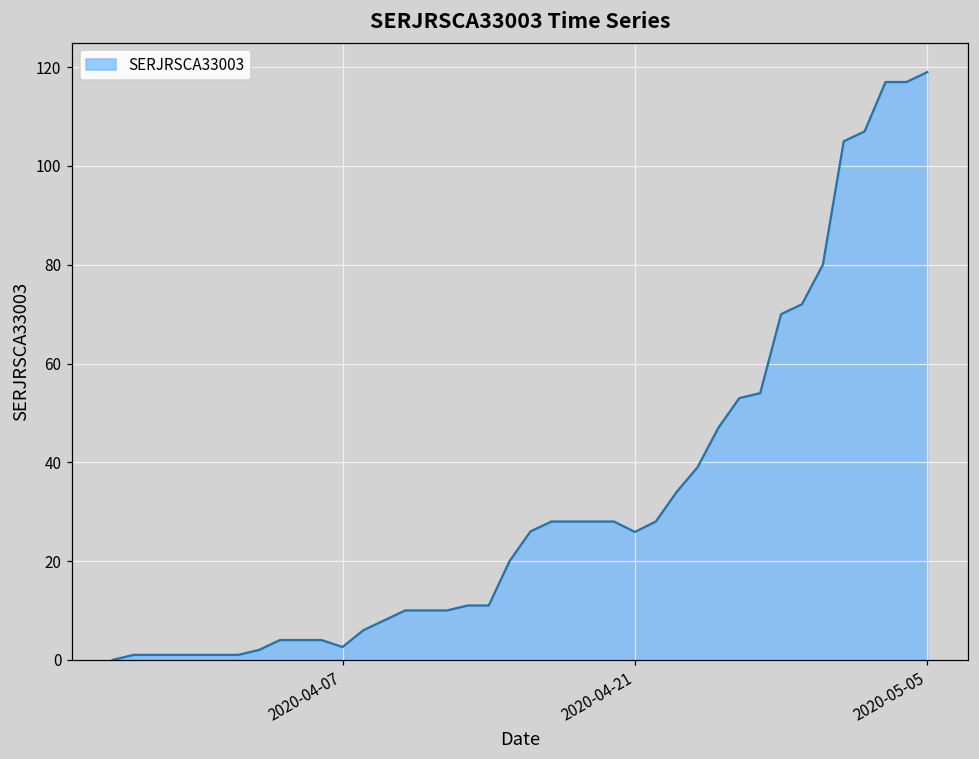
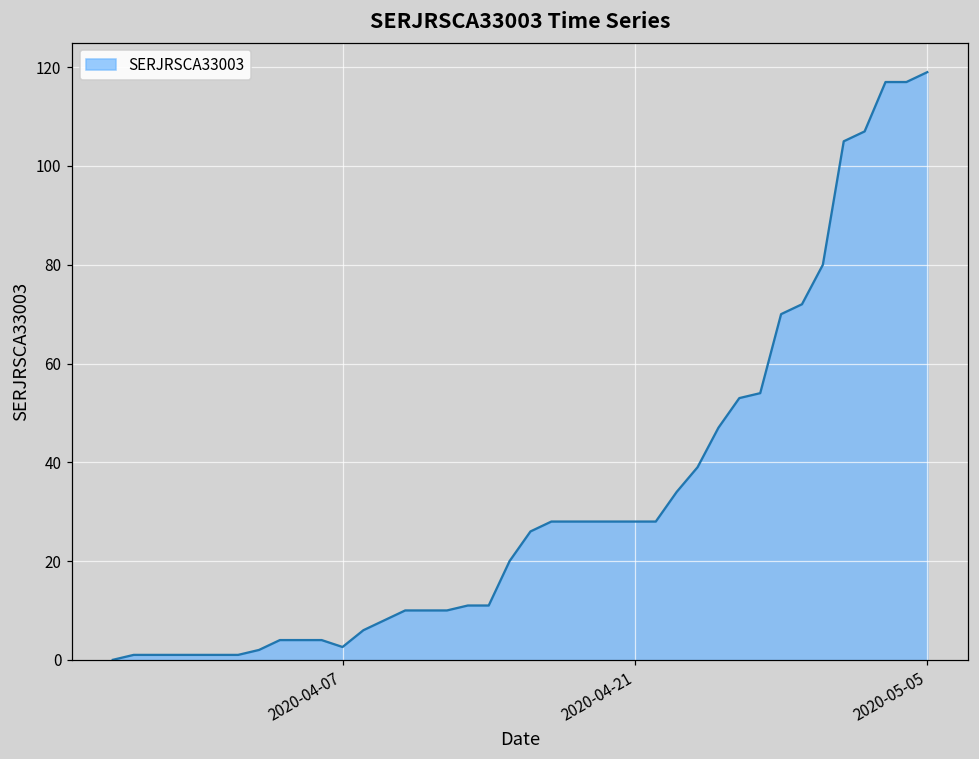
2020-04-21: 26 -> 28
